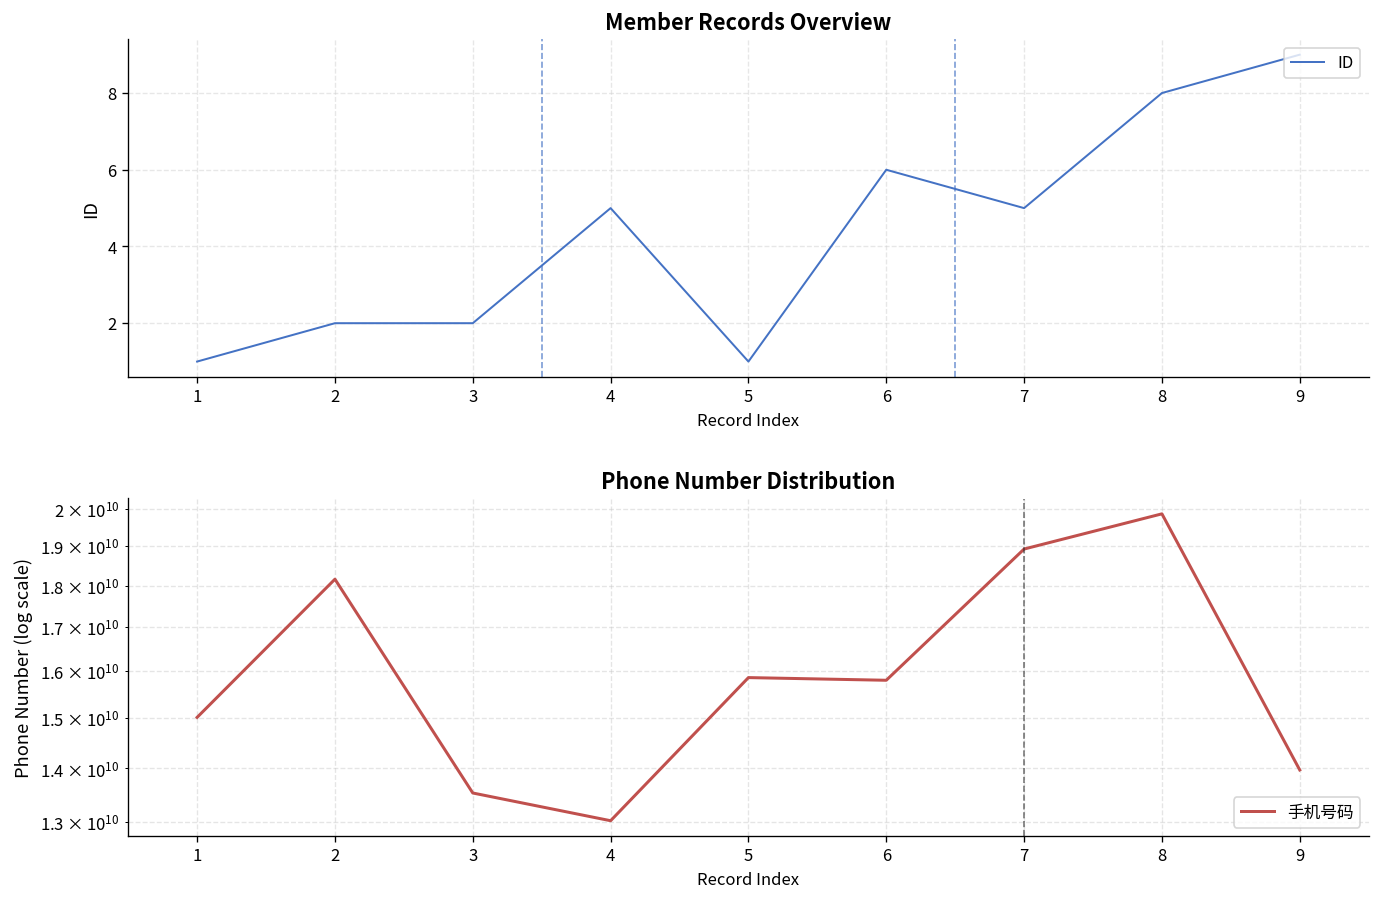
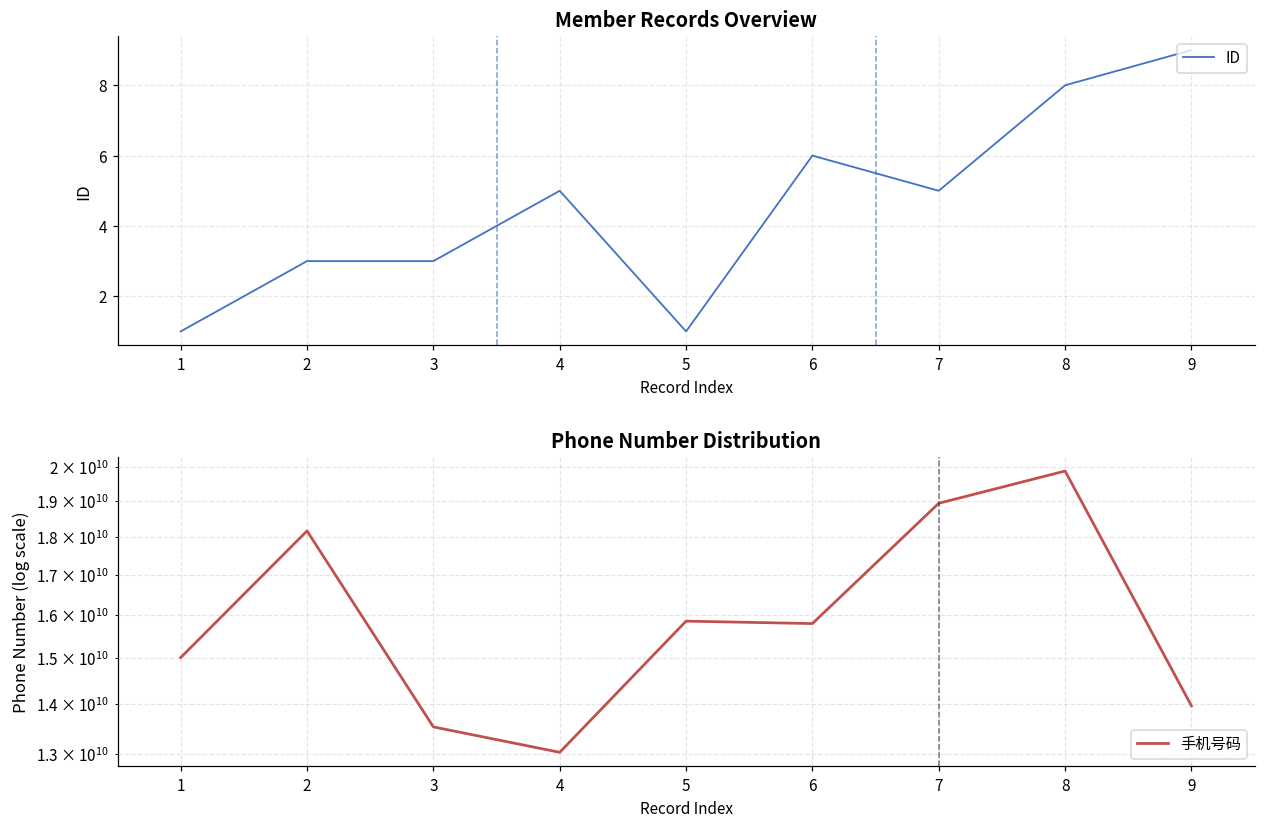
Member Records Overview, 2: 2 -> 3
Member Records Overview, 3: 2 -> 3
